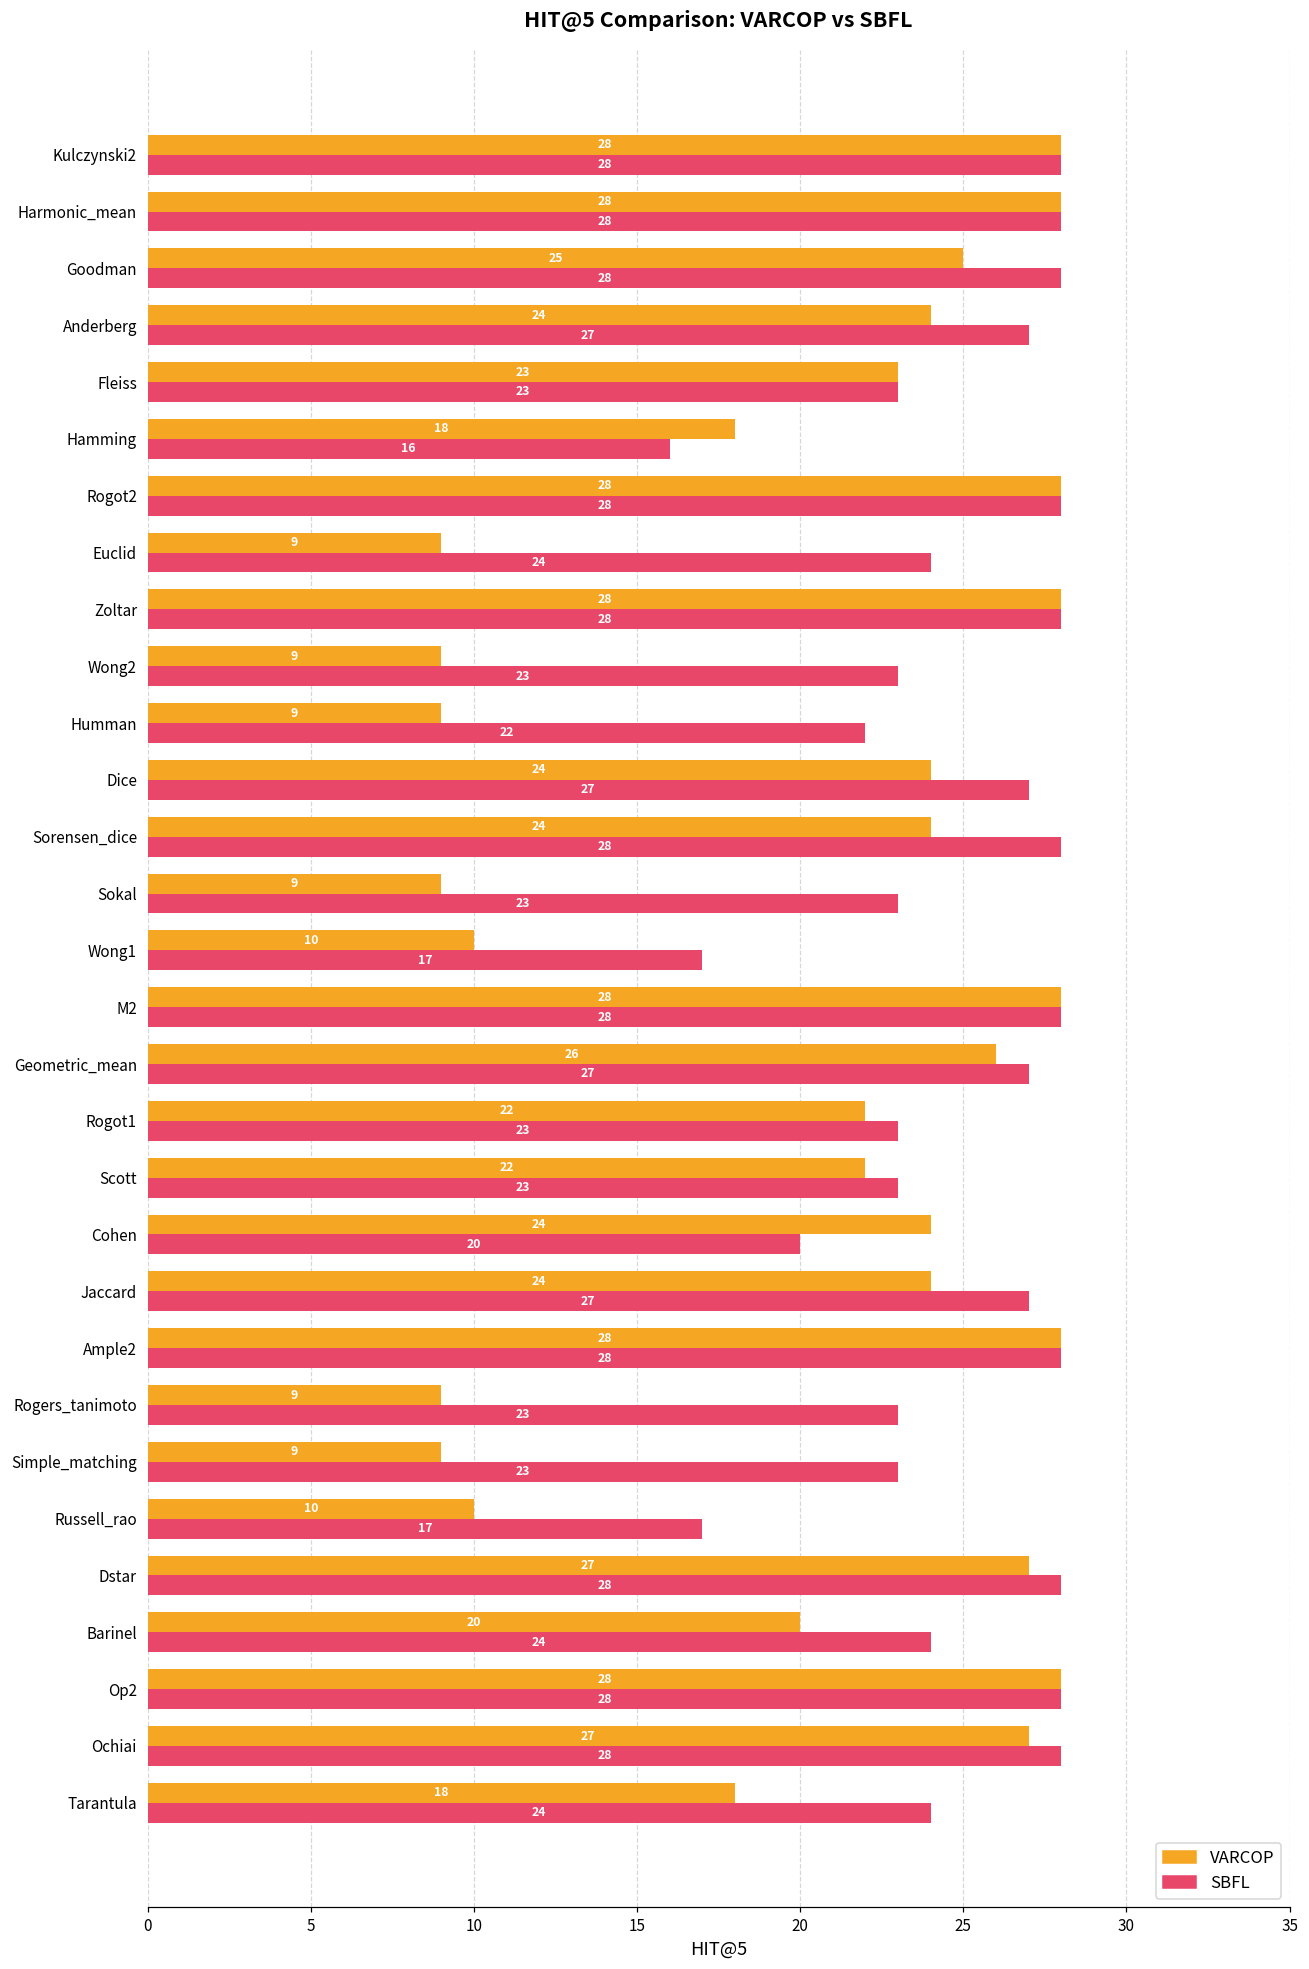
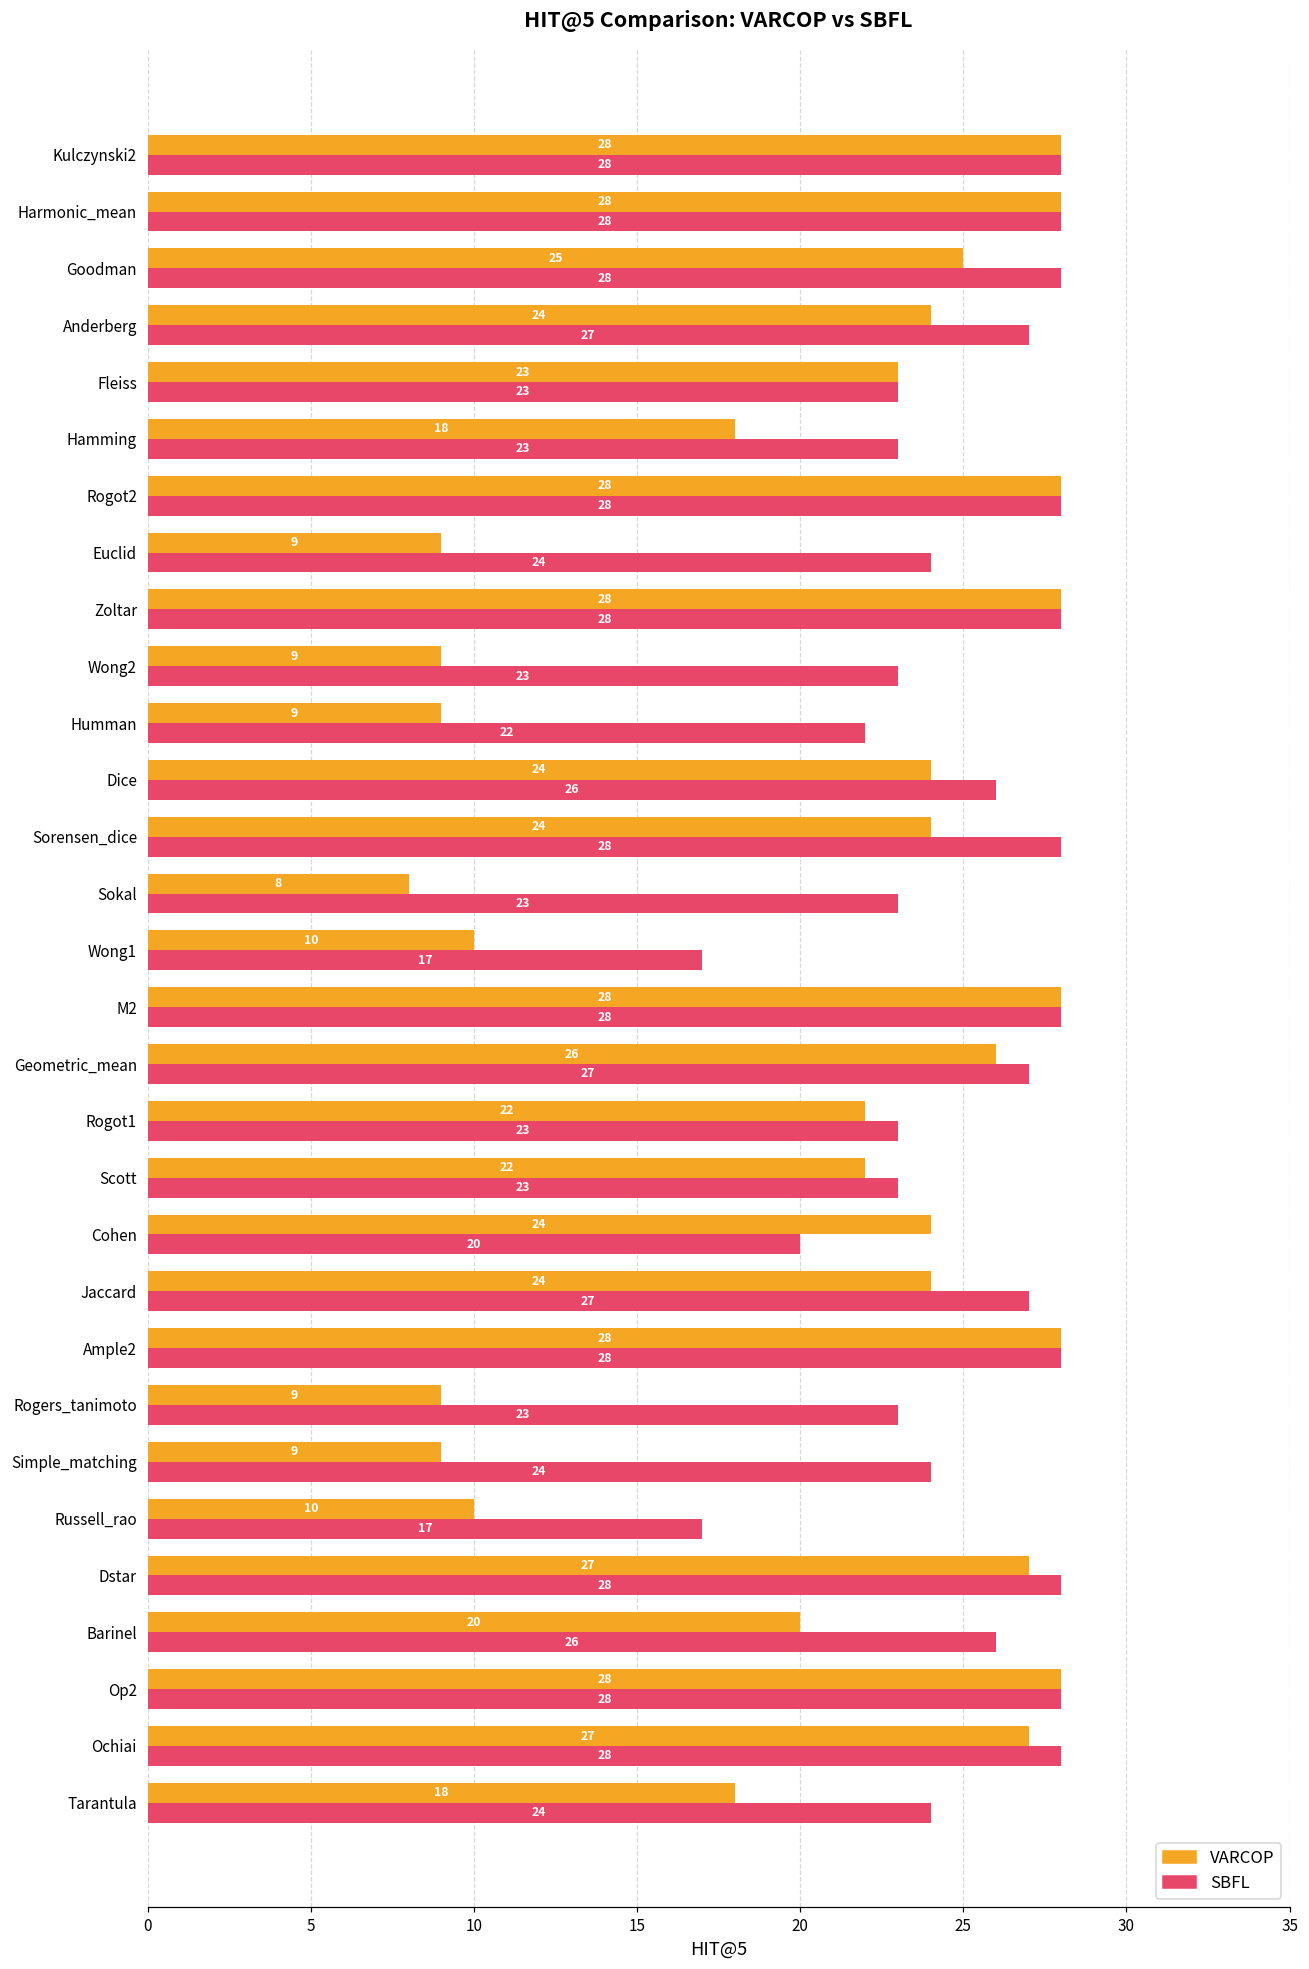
SBFL, Hamming: 16 -> 23
SBFL, Dice: 27 -> 26
VARCOP, Sokal: 9 -> 8
SBFL, Simple_matching: 23 -> 24
SBFL, Barinel: 24 -> 26
